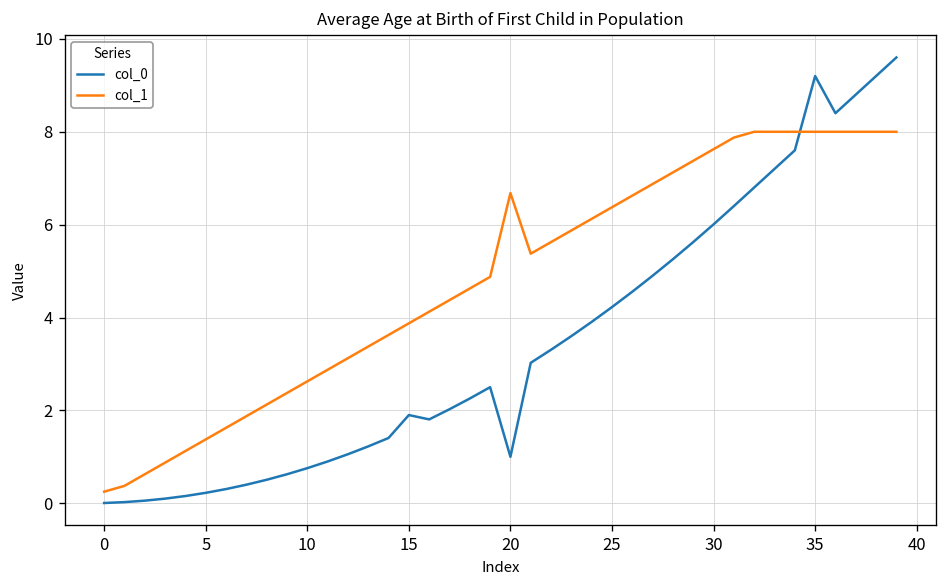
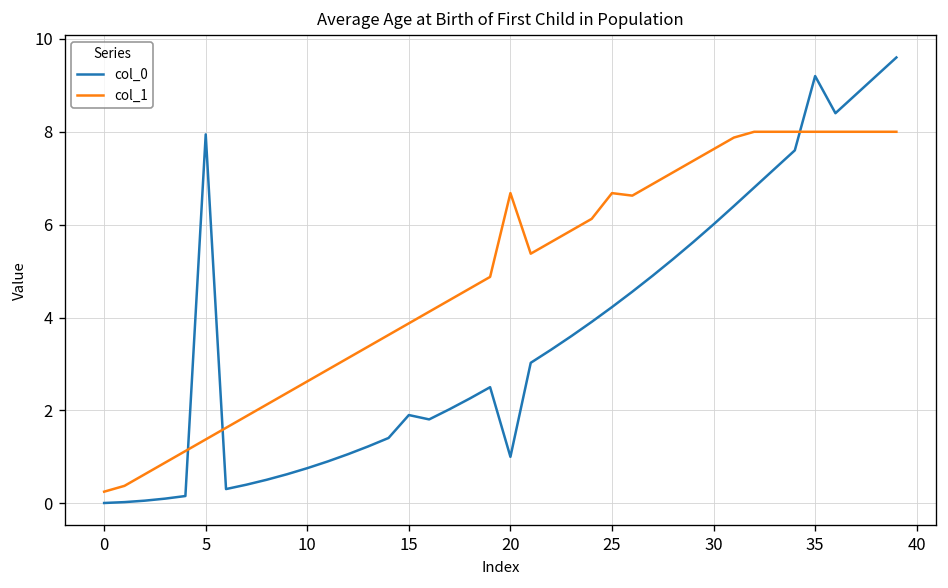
col_0, 5: 0.2 -> 7.9
col_1, 25: 6.4 -> 6.7
